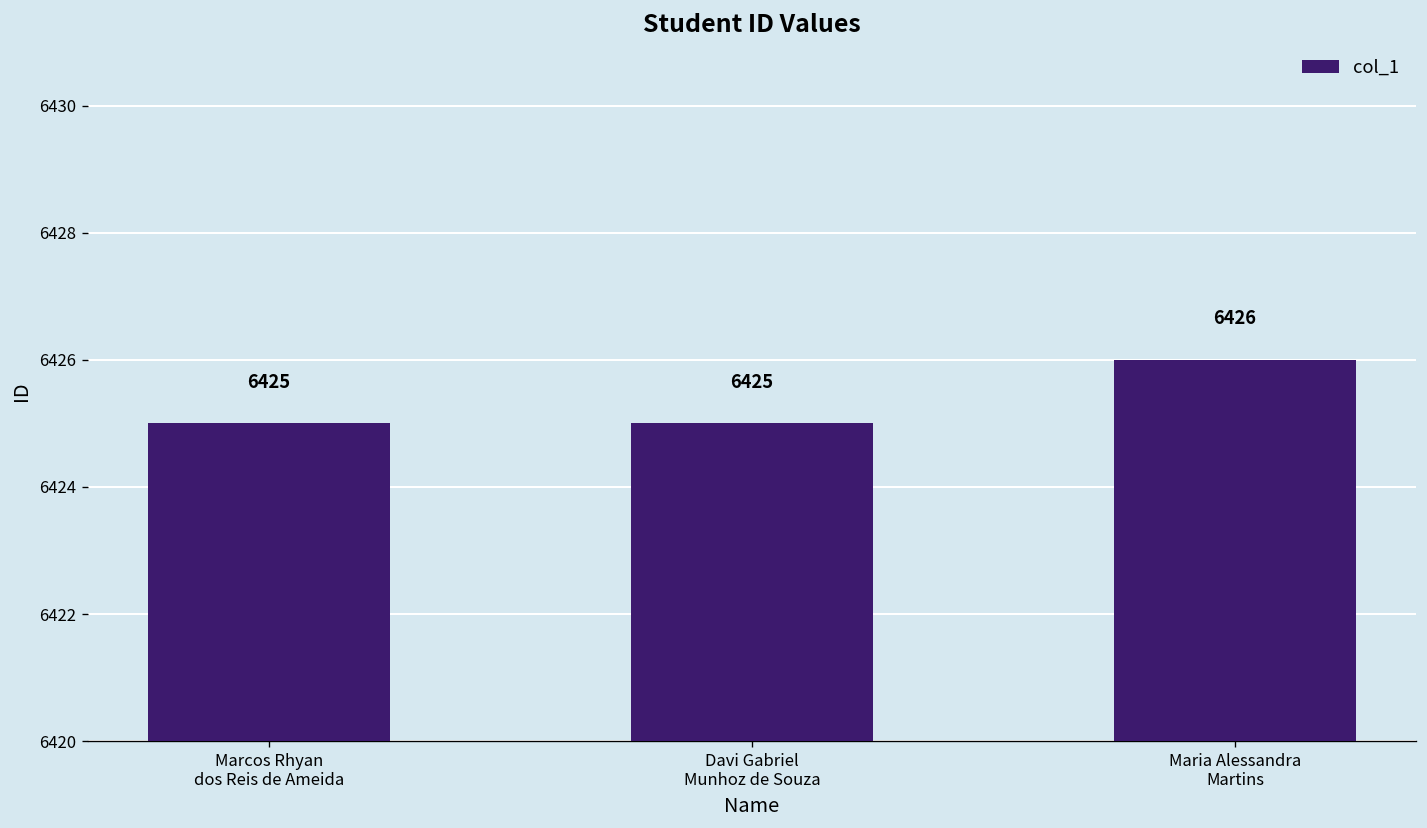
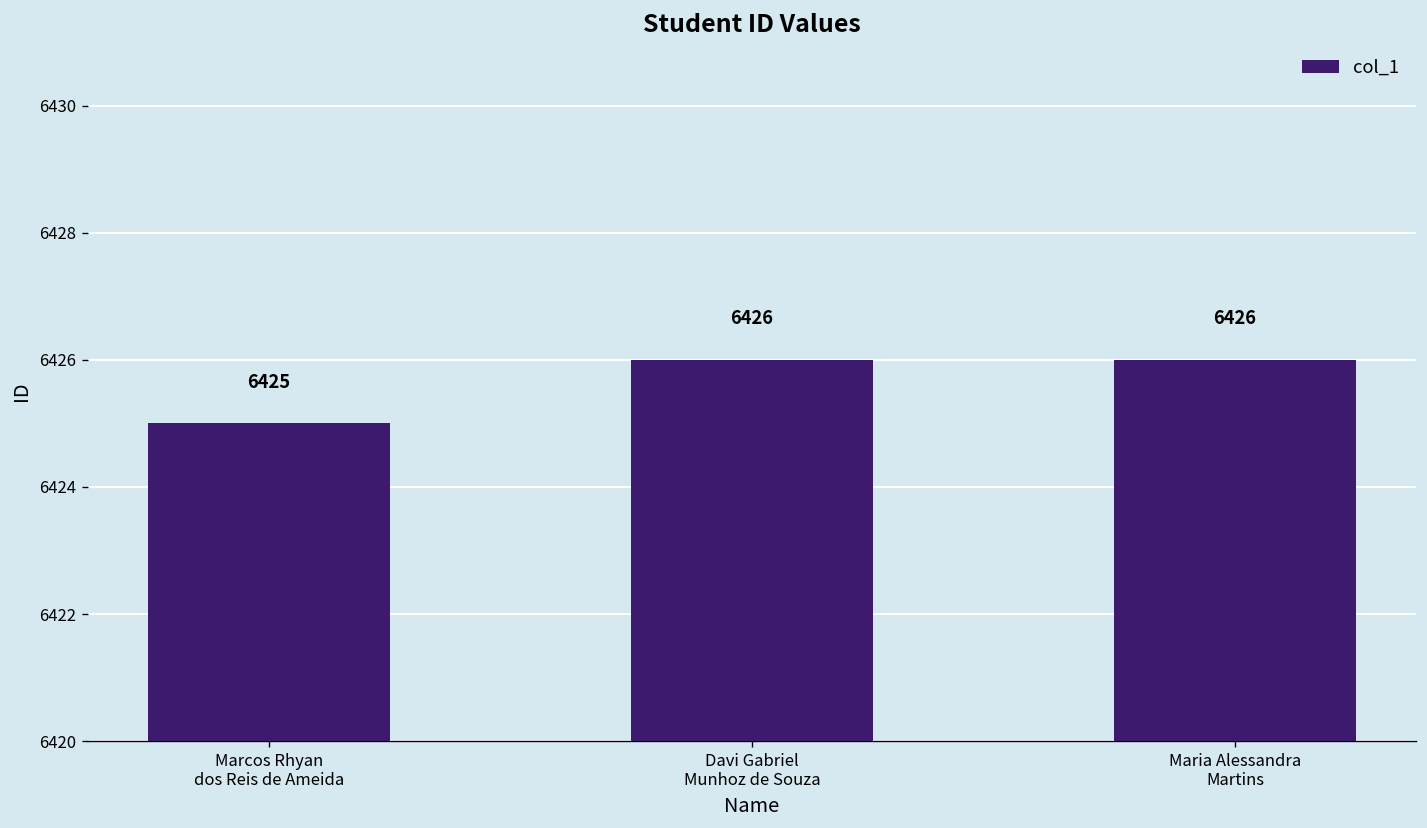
Davi Gabriel Munhoz de Souza: 6425 -> 6426
